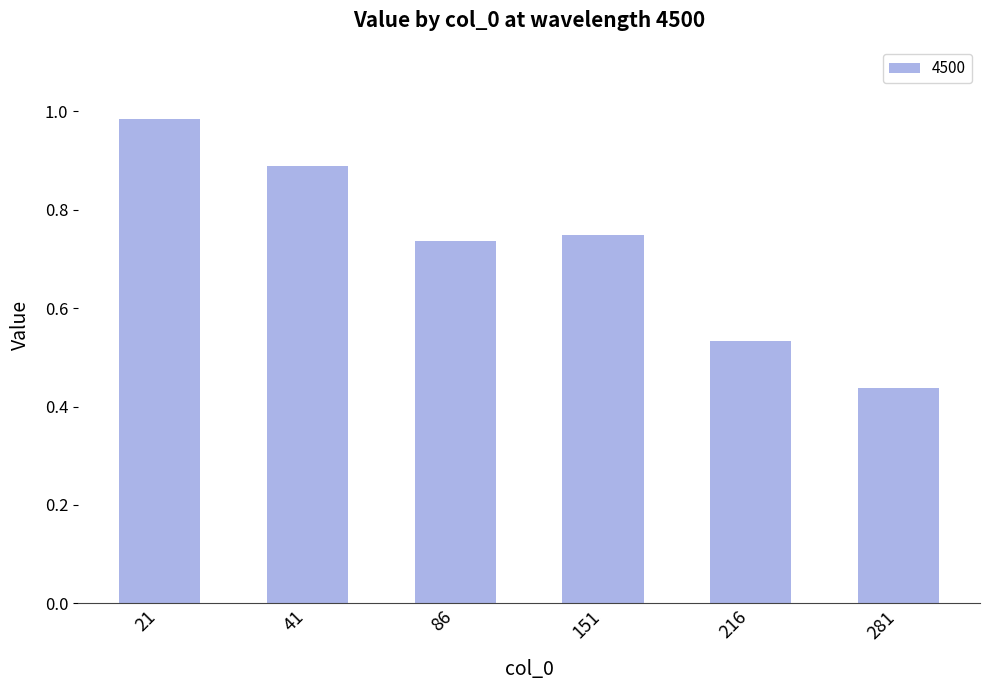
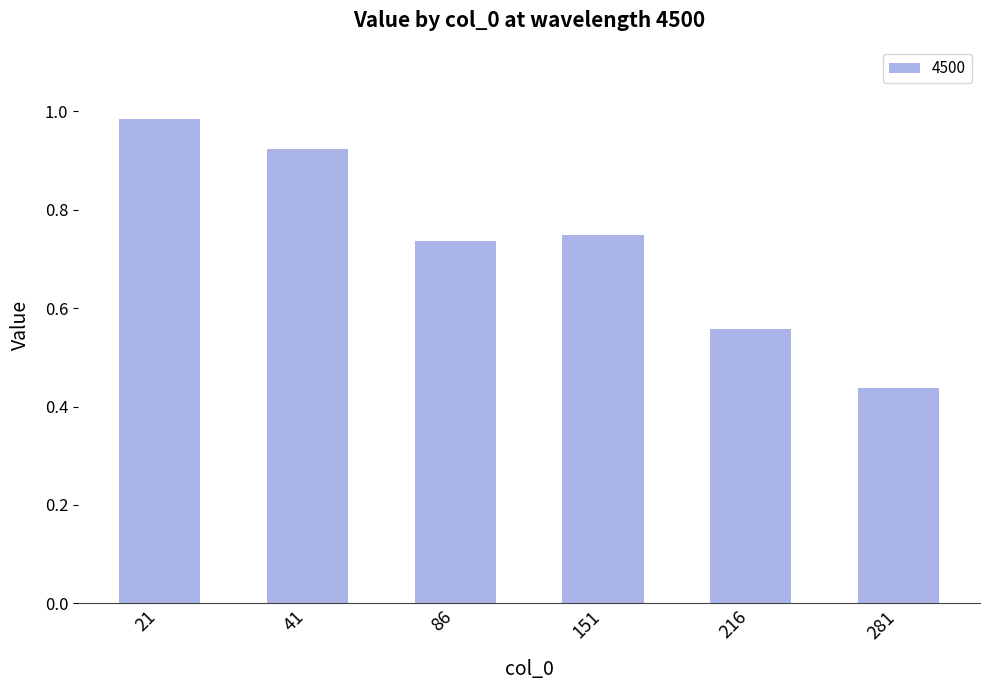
41: 0.89 -> 0.92
216: 0.53 -> 0.56
